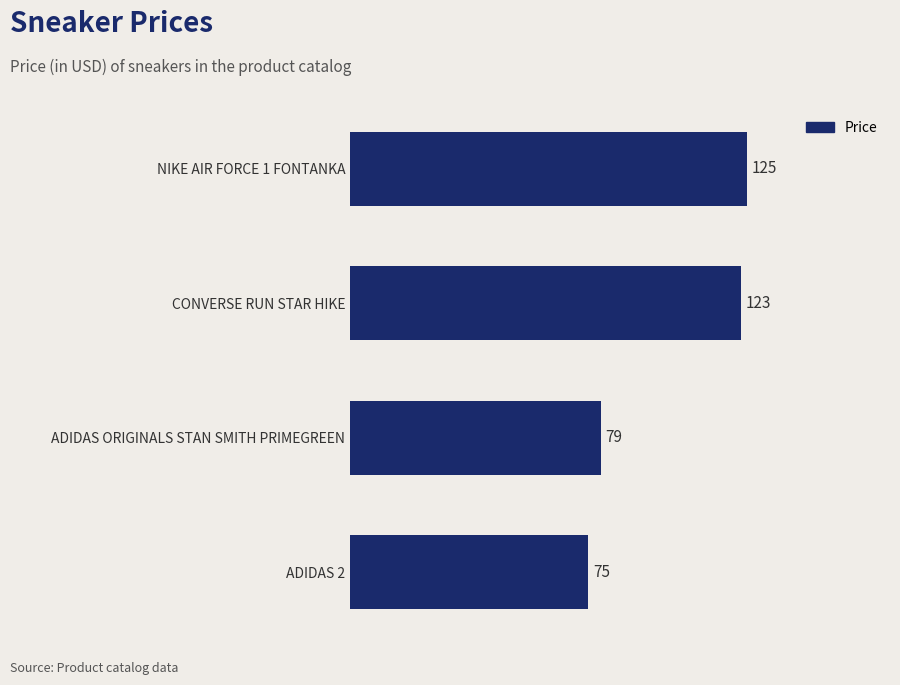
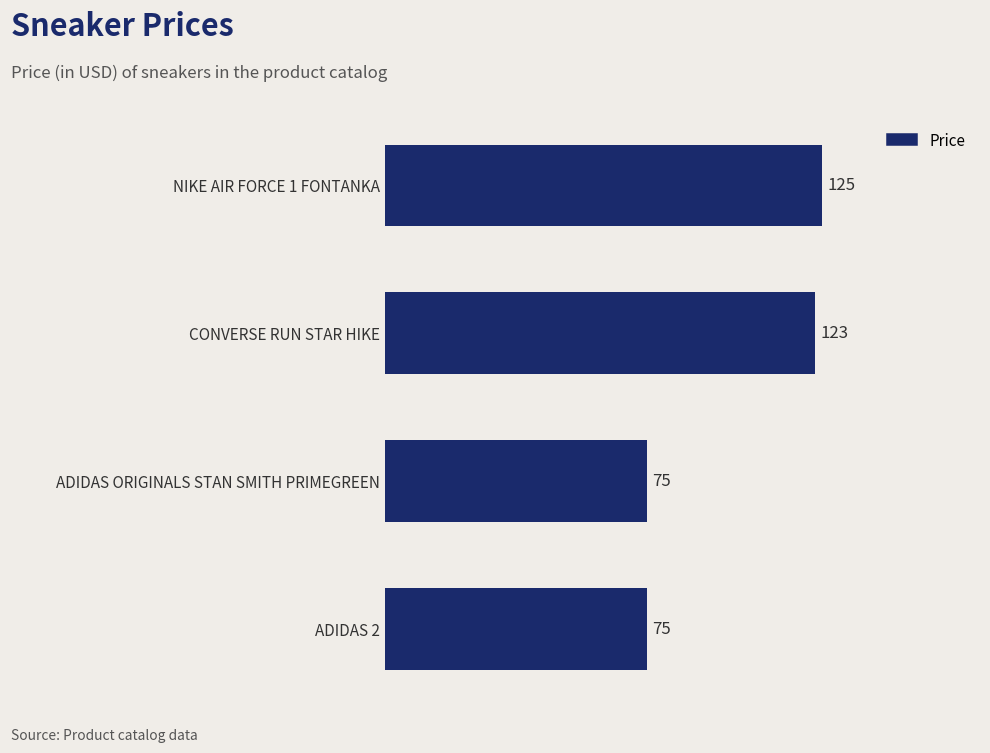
ADIDAS ORIGINALS STAN SMITH PRIMEGREEN: 79 -> 75
